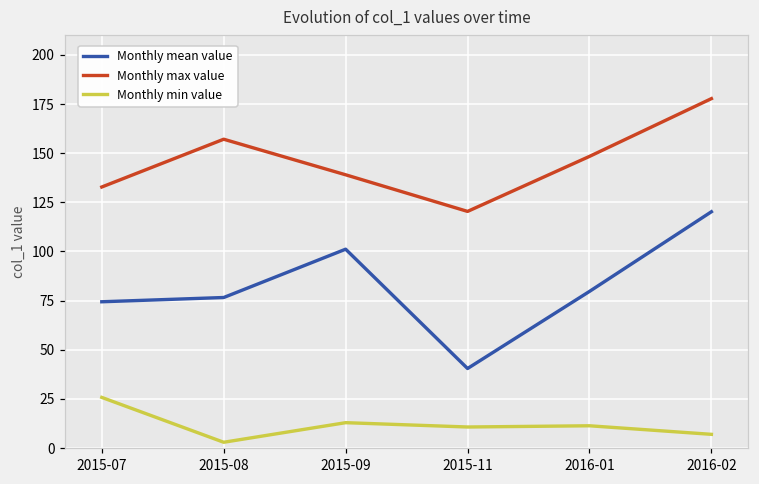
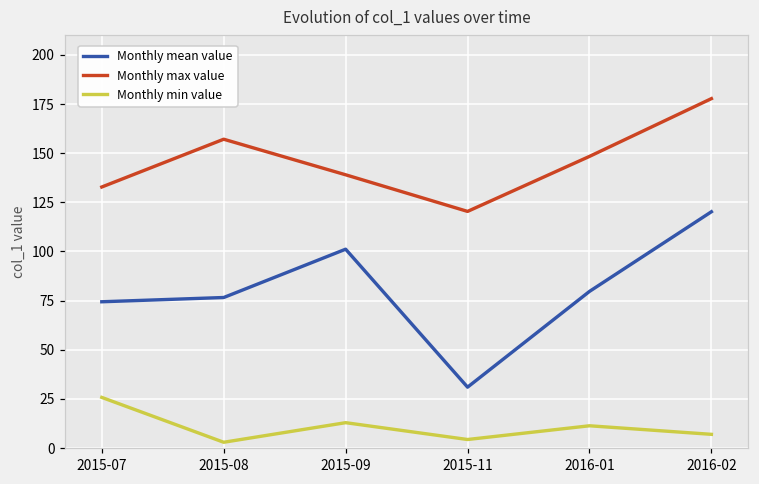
Monthly mean value, 2015-11: 40 -> 31
Monthly min value, 2015-11: 11 -> 4
